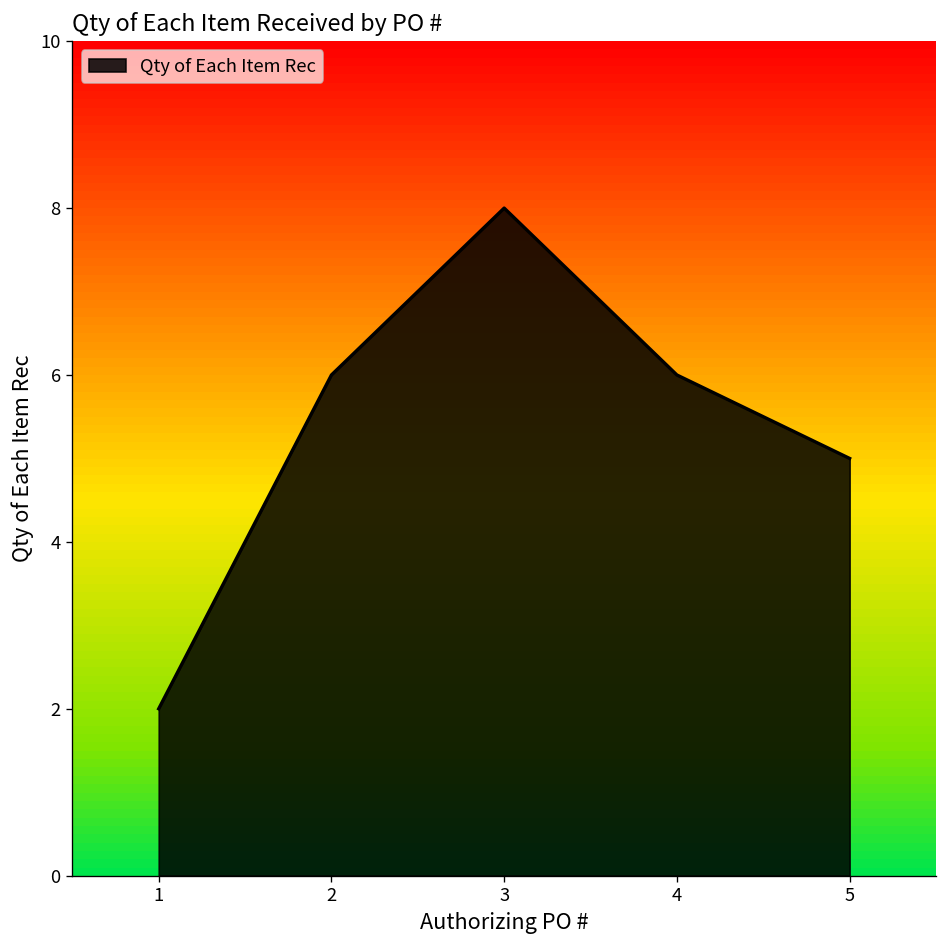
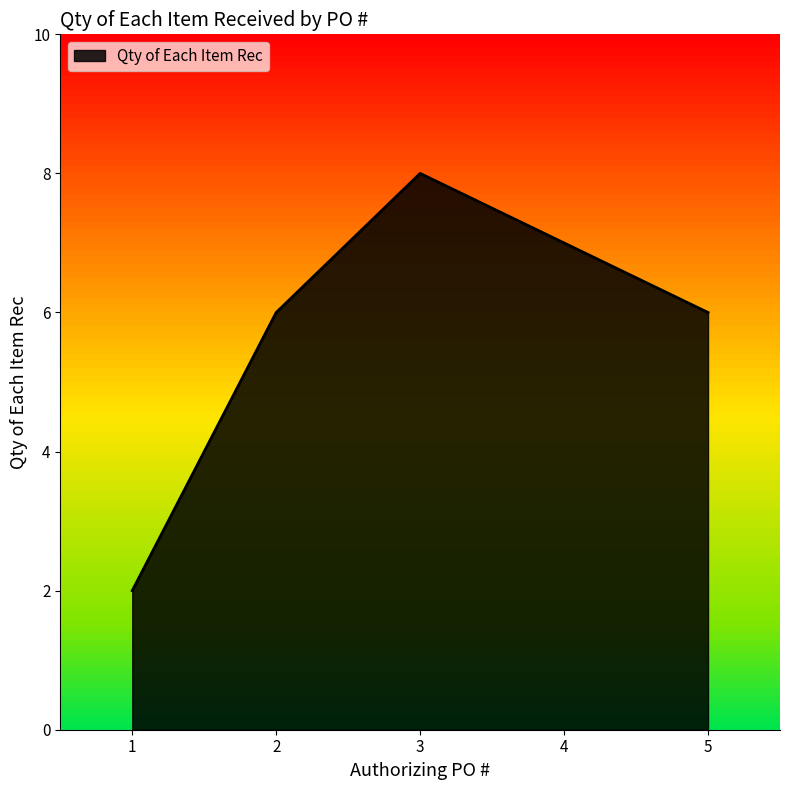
4: 6 -> 7
5: 5 -> 6
